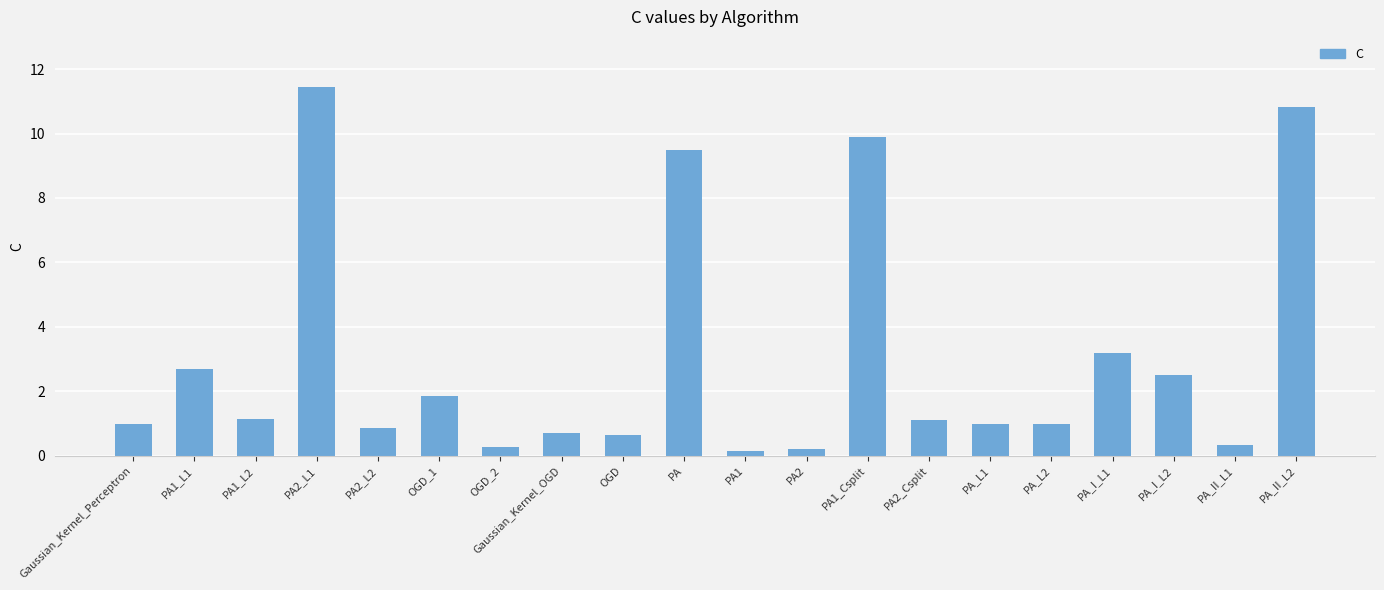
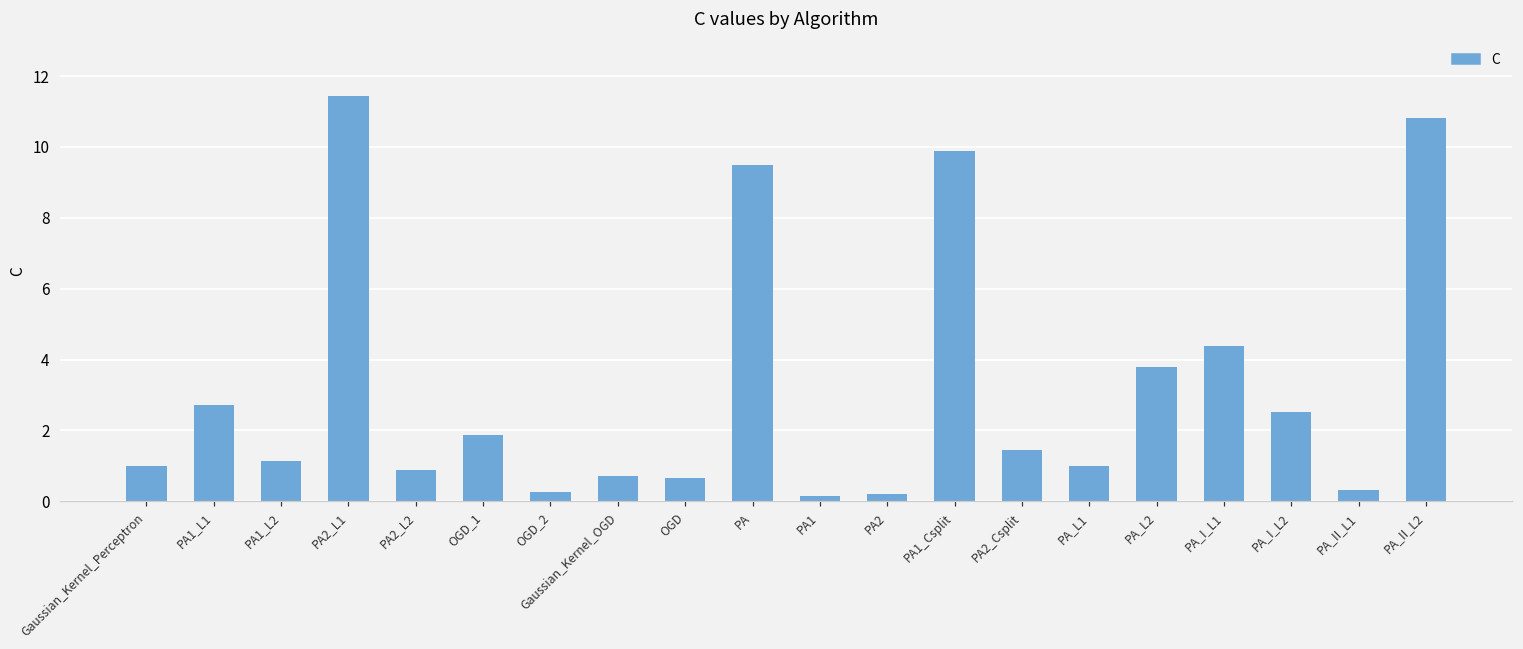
PA2_Csplit: 1.1 -> 1.5
PA_L2: 1.0 -> 3.8
PA_I_L1: 3.2 -> 4.4
